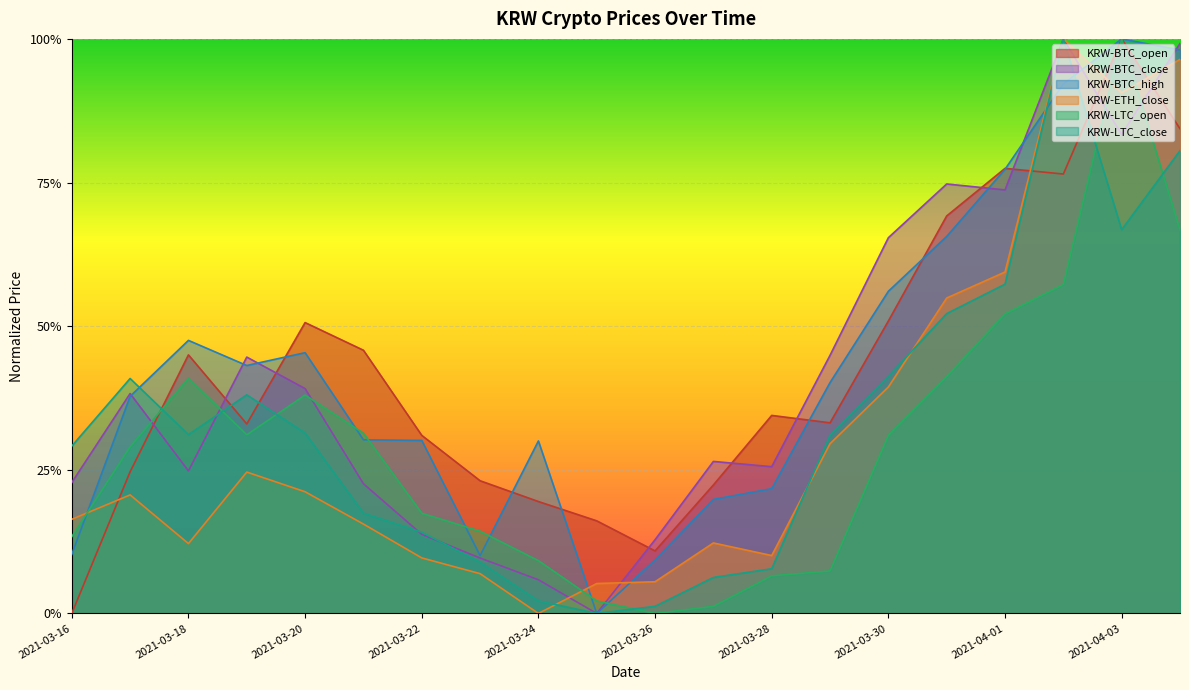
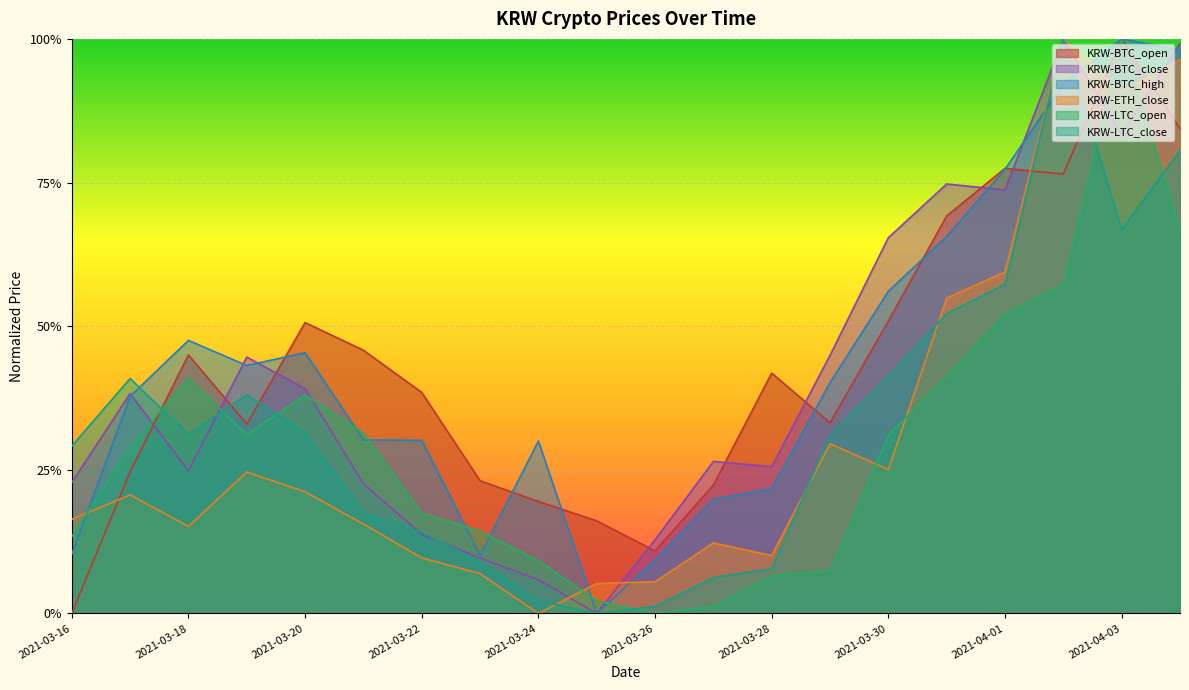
KRW-ETH_close, 2021-03-18: 12% -> 15%
KRW-BTC_open, 2021-03-22: 31% -> 38%
KRW-BTC_open, 2021-03-28: 34% -> 42%
KRW-ETH_close, 2021-03-30: 39% -> 25%
